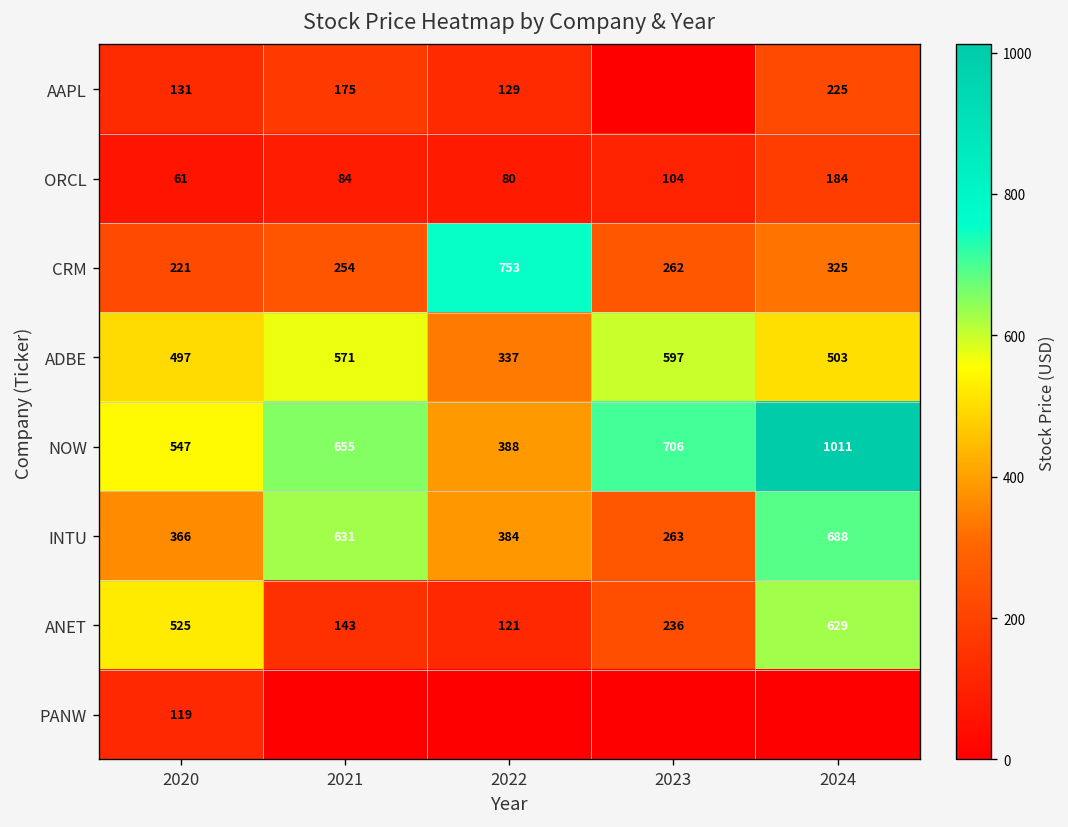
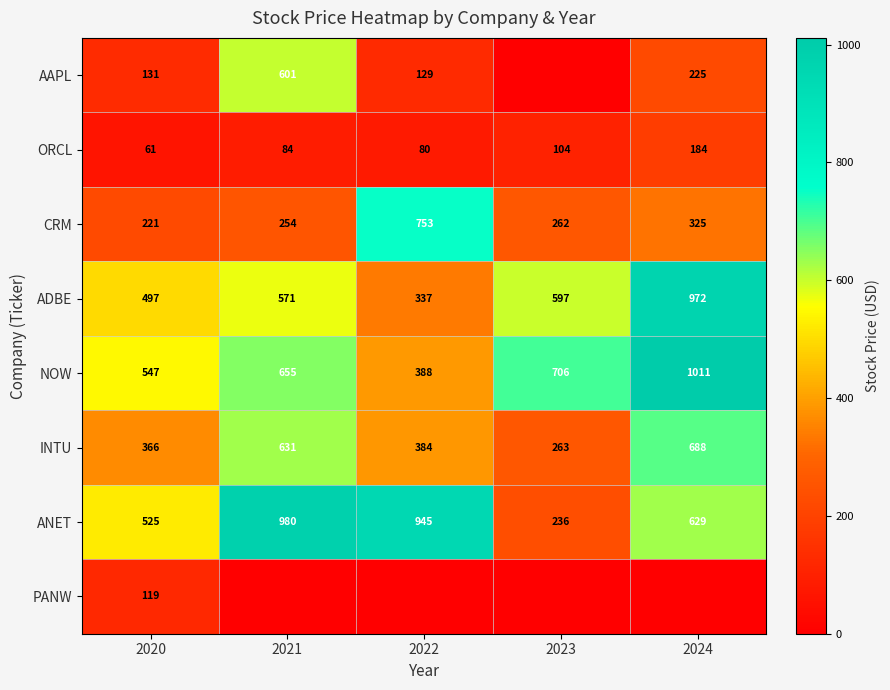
AAPL, 2021: 175 -> 601
ADBE, 2024: 503 -> 972
ANET, 2021: 143 -> 980
ANET, 2022: 121 -> 945
